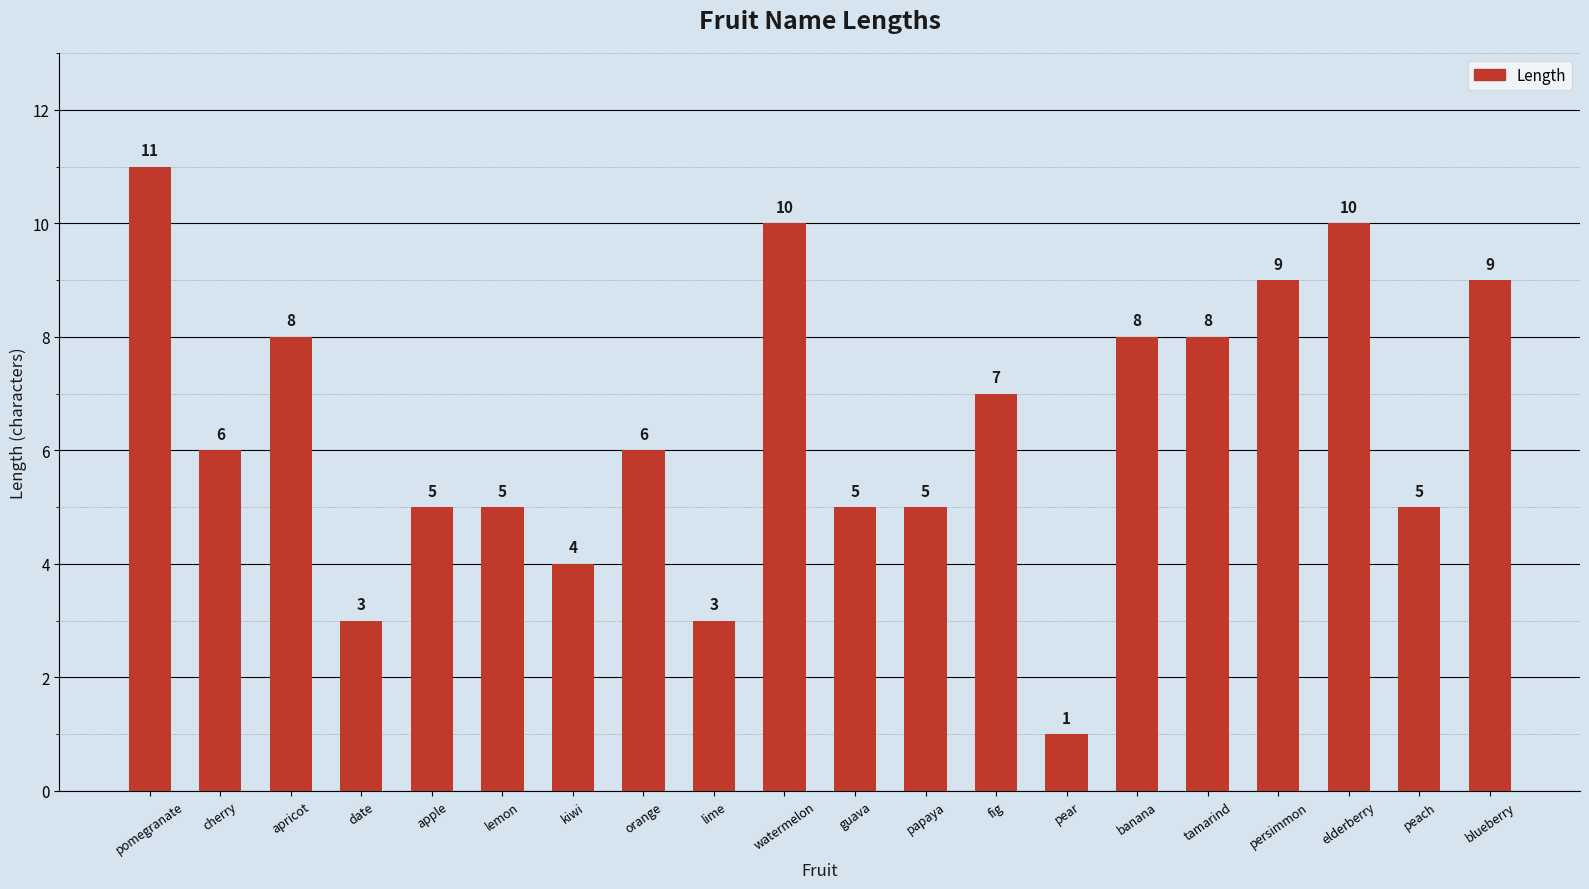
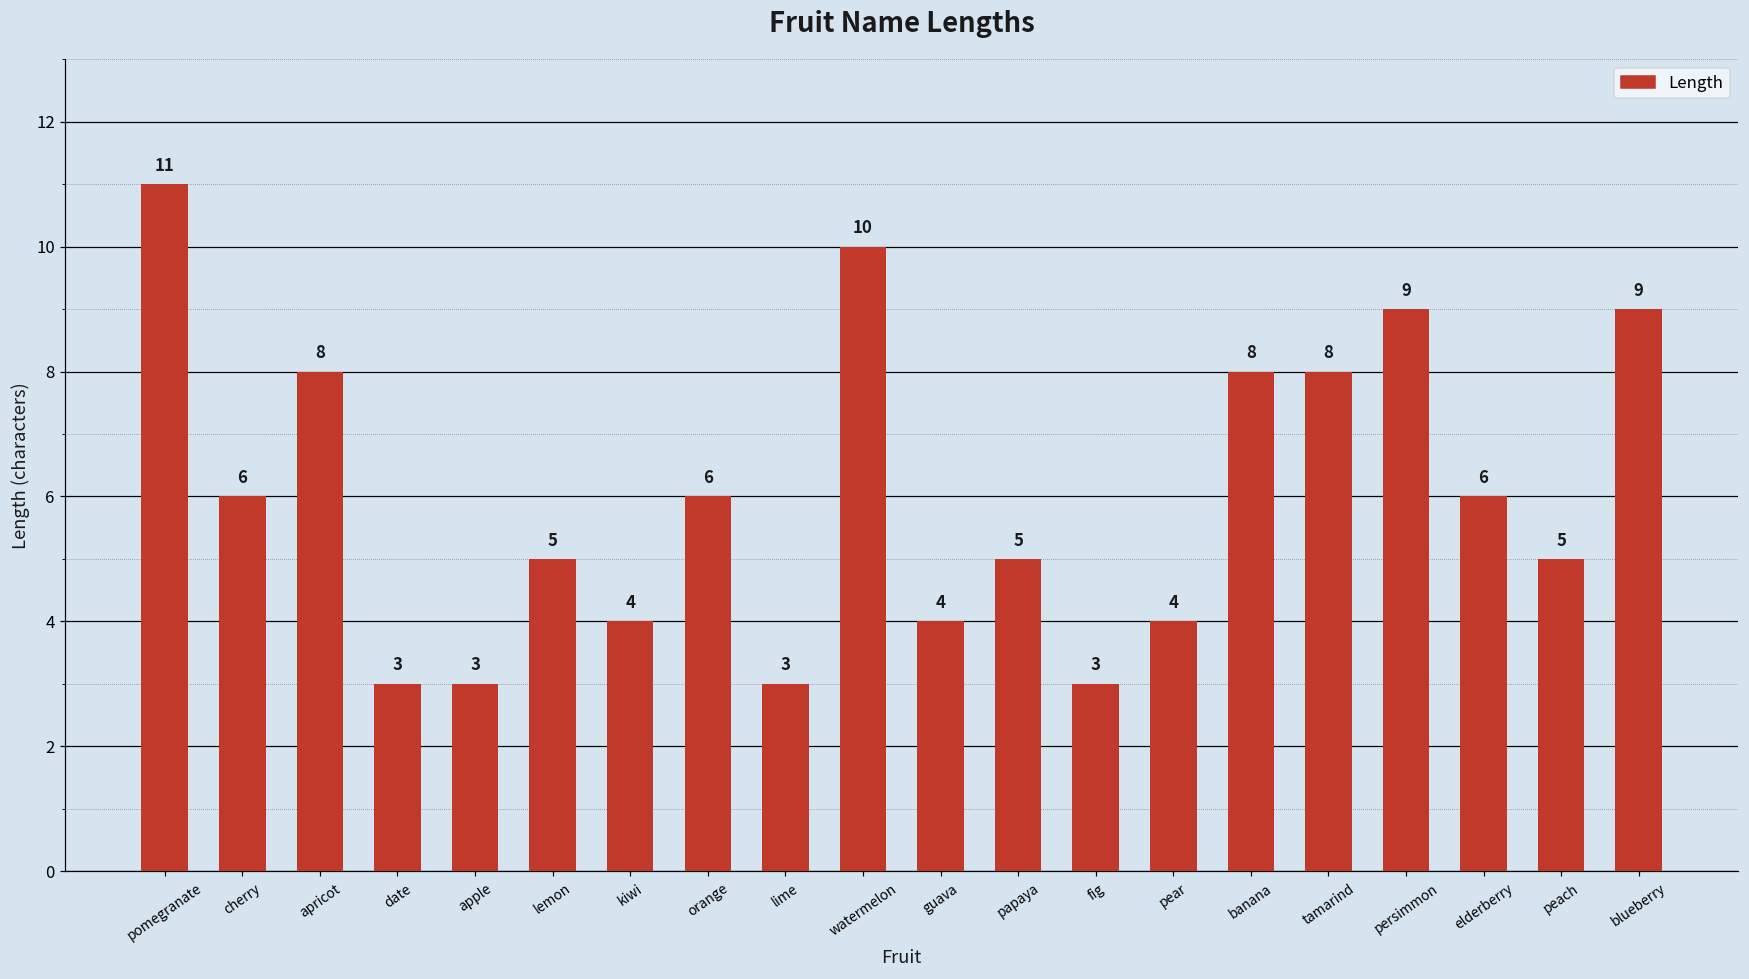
apple: 5 -> 3
guava: 5 -> 4
fig: 7 -> 3
pear: 1 -> 4
elderberry: 10 -> 6
